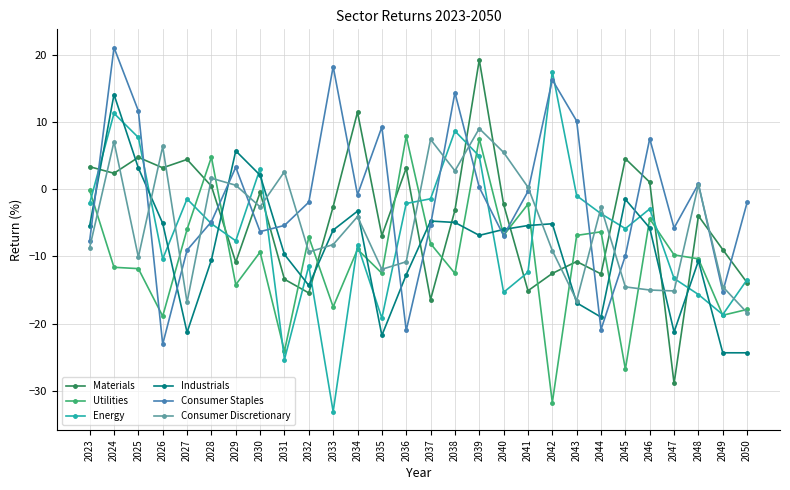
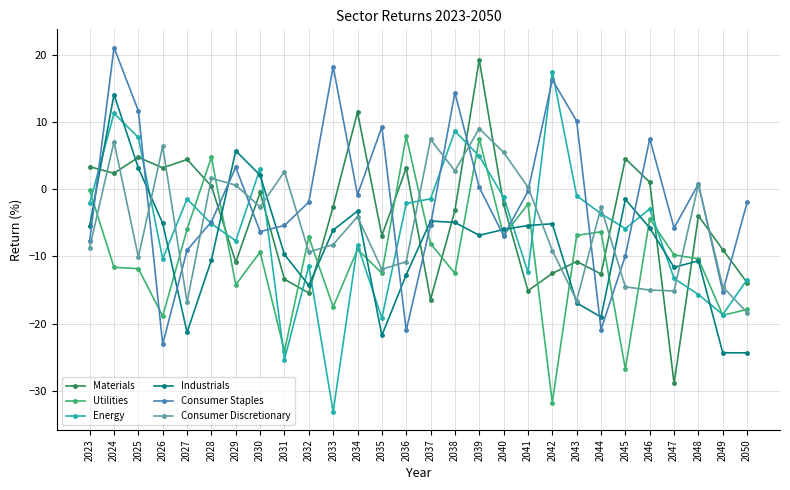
Energy, 2040: -15 -> -1
Industrials, 2047: -21 -> -12
